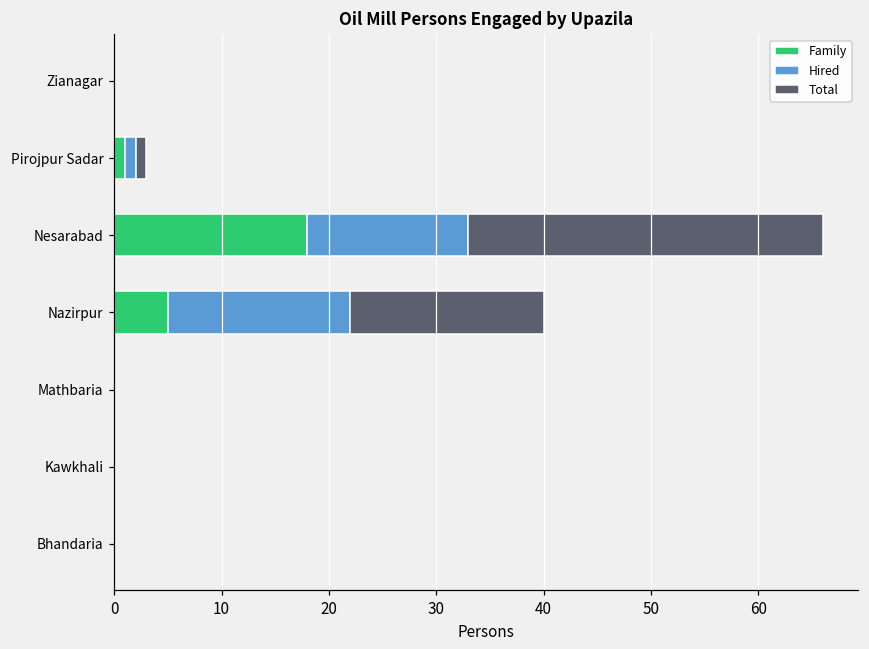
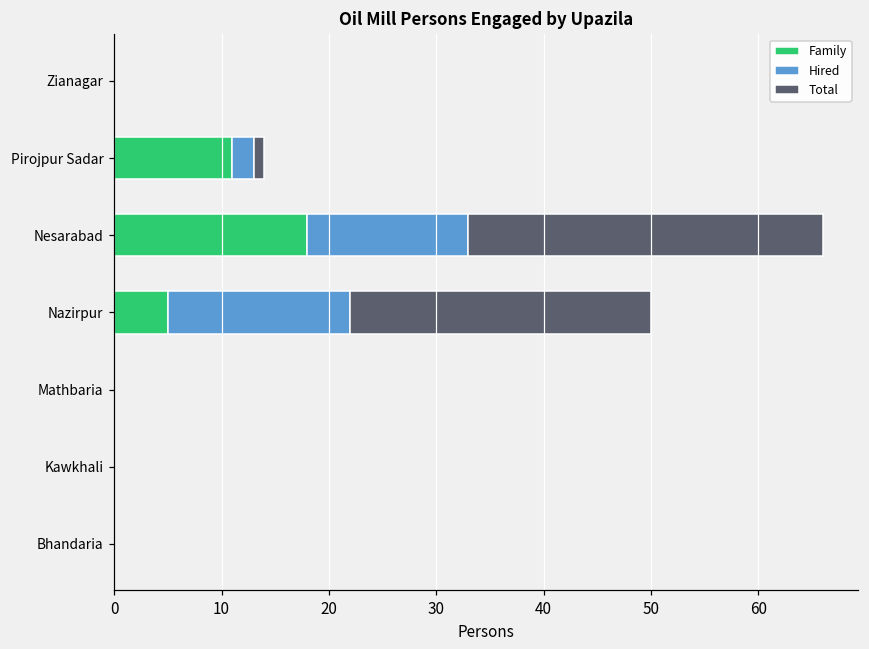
Family, Pirojpur Sadar: 1 -> 11
Hired, Pirojpur Sadar: 1 -> 2
Total, Nazirpur: 18 -> 28
